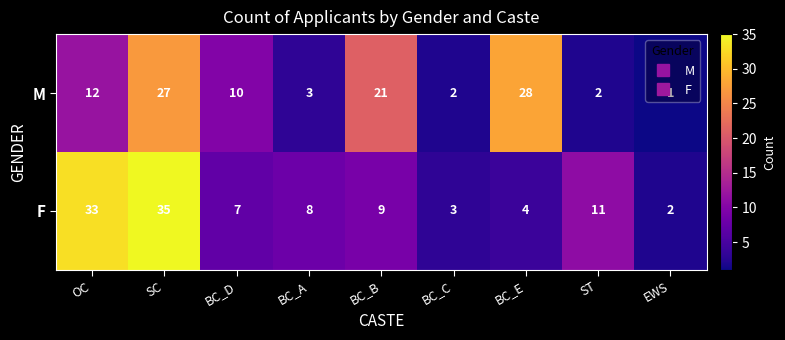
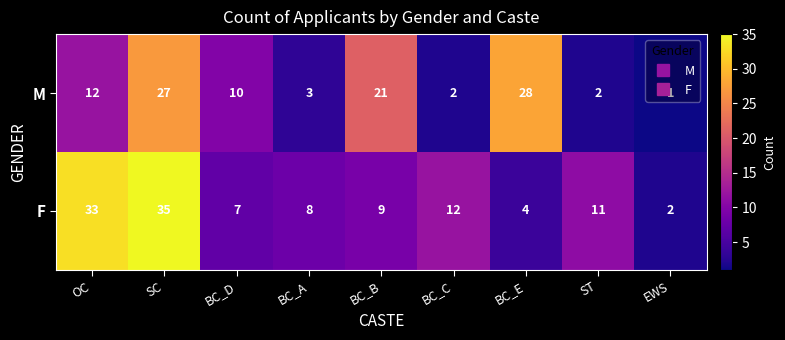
F, BC_C: 3 -> 12
